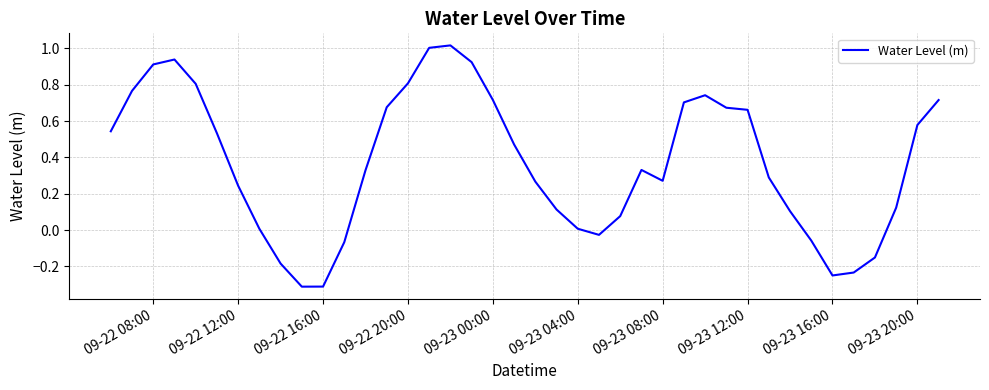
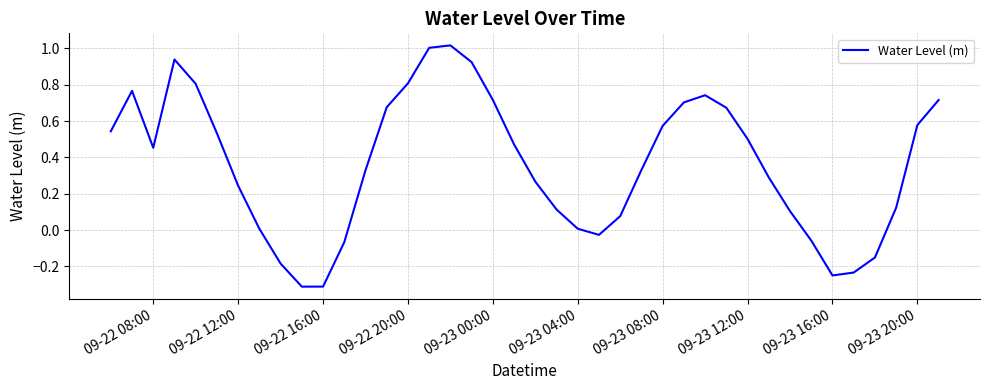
09-22 08:00: 0.91 -> 0.45
09-23 08:00: 0.27 -> 0.57
09-23 12:00: 0.66 -> 0.50
